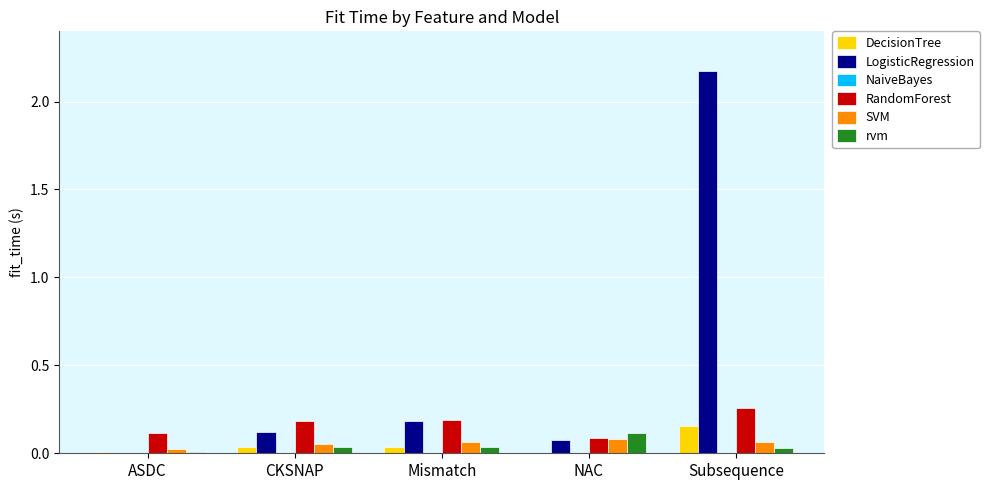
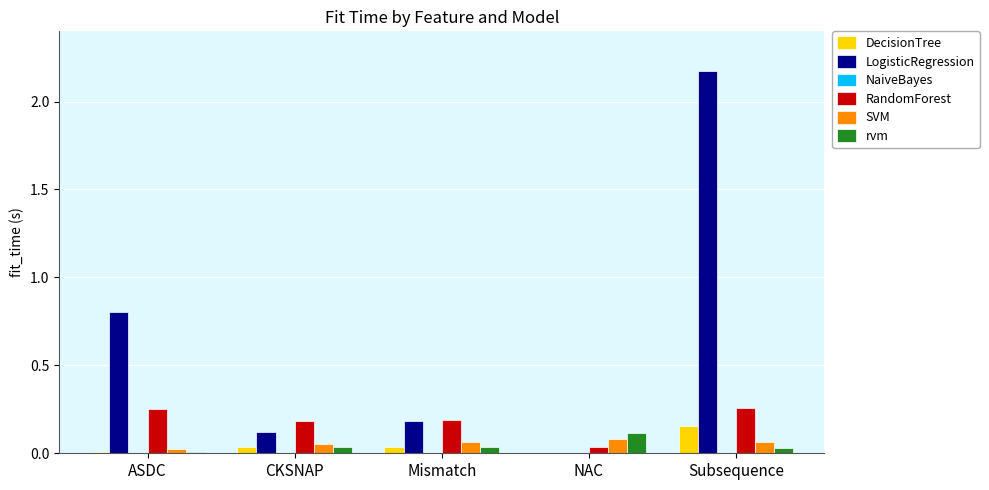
LogisticRegression, ASDC: 0.00 -> 0.81
RandomForest, ASDC: 0.12 -> 0.25
LogisticRegression, NAC: 0.08 -> 0.00
RandomForest, NAC: 0.09 -> 0.04
